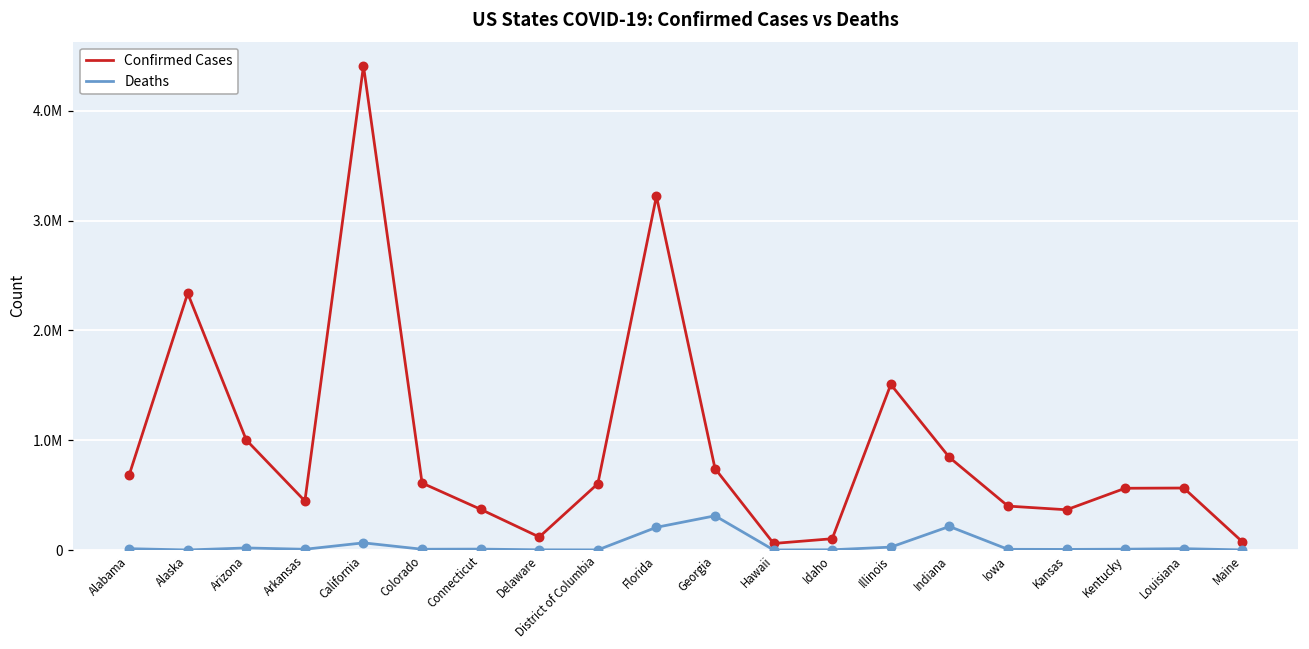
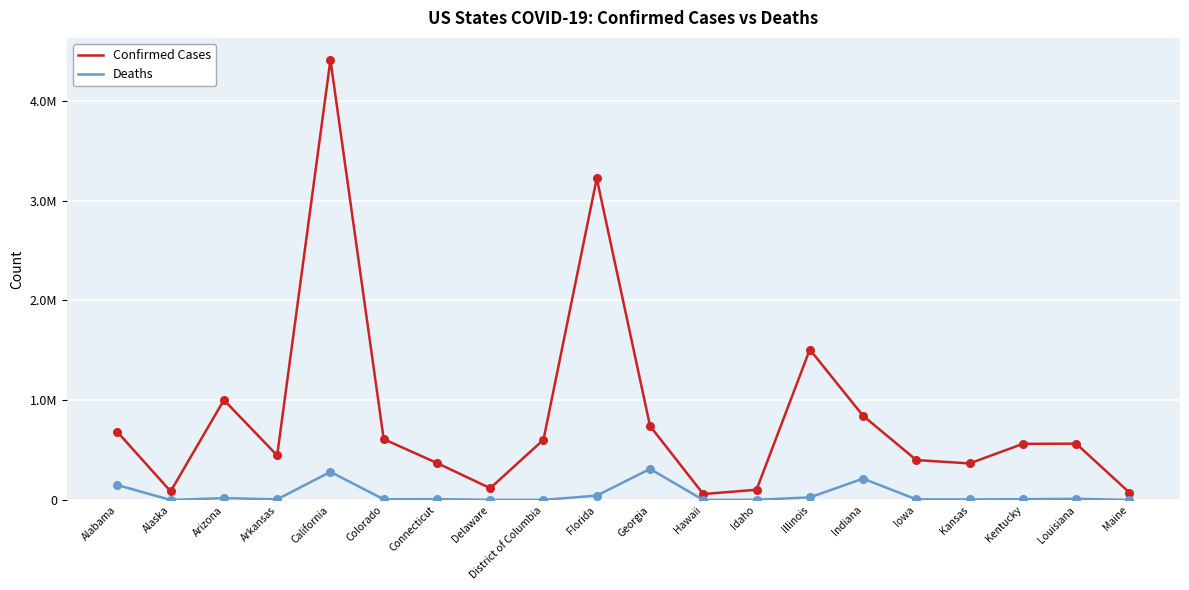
Deaths, Alabama: 0 -> 100000
Confirmed Cases, Alaska: 2300000 -> 100000
Deaths, California: 100000 -> 300000
Deaths, Florida: 200000 -> 0
